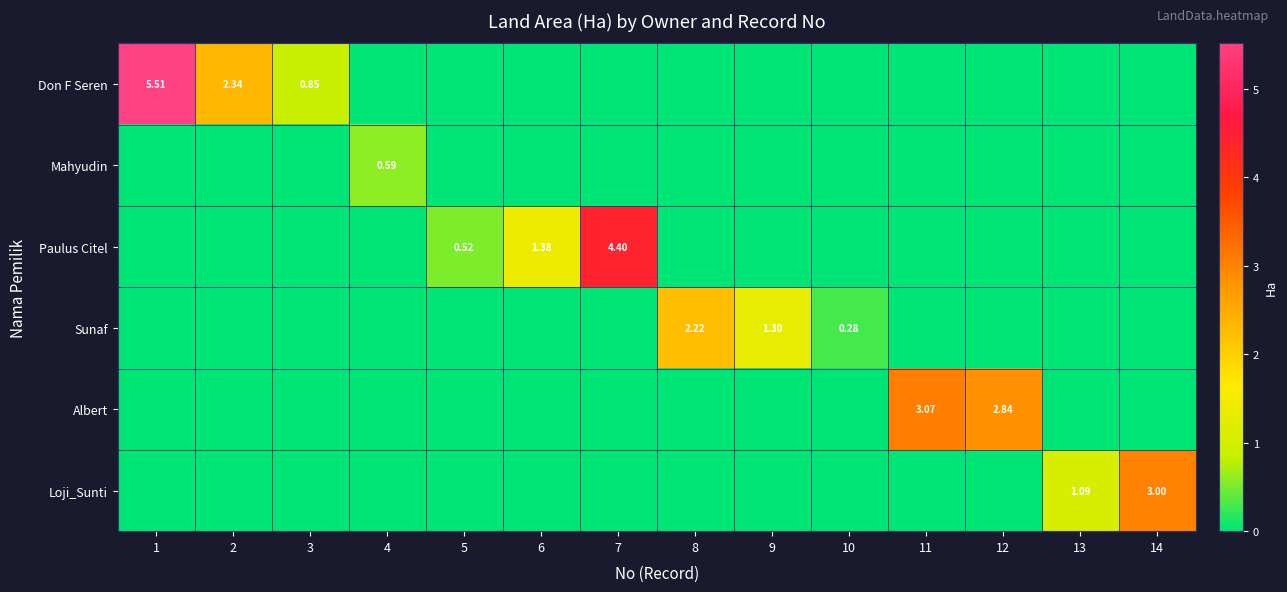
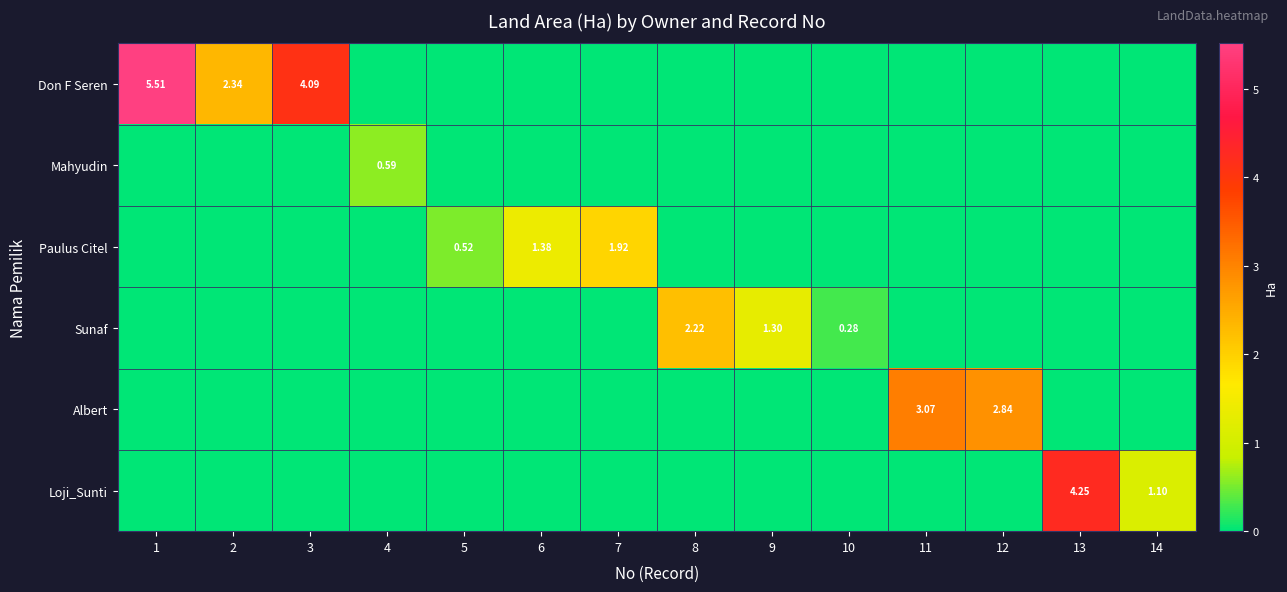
Don F Seren, 3: 0.85 -> 4.09
Paulus Citel, 7: 4.40 -> 1.92
Loji_Sunti, 13: 1.09 -> 4.25
Loji_Sunti, 14: 3.00 -> 1.10
